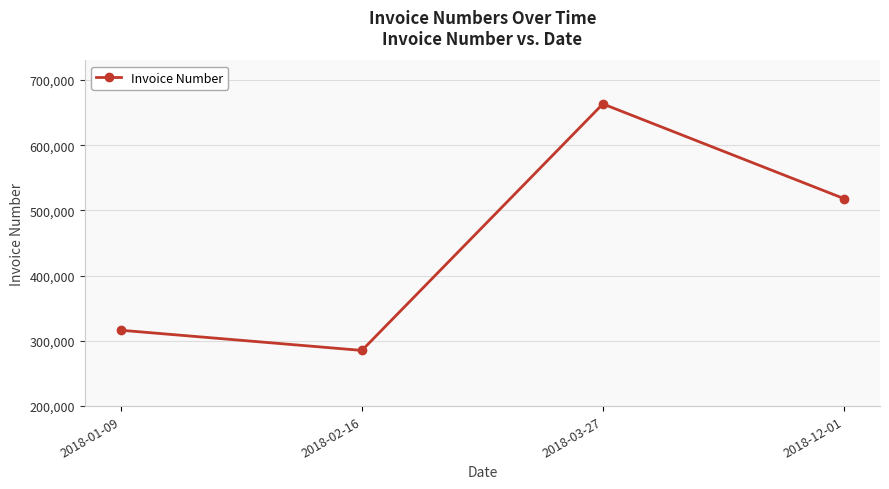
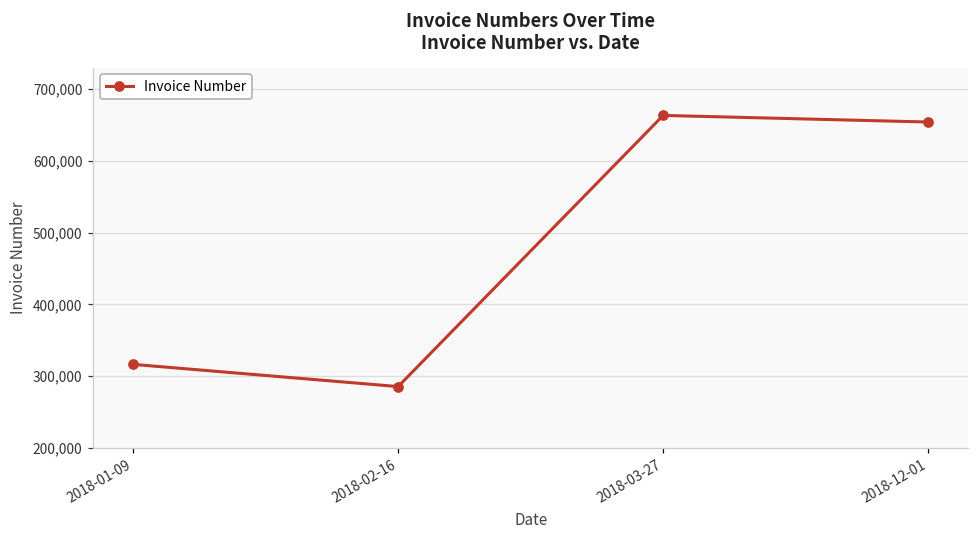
2018-12-01: 520,000 -> 650,000
